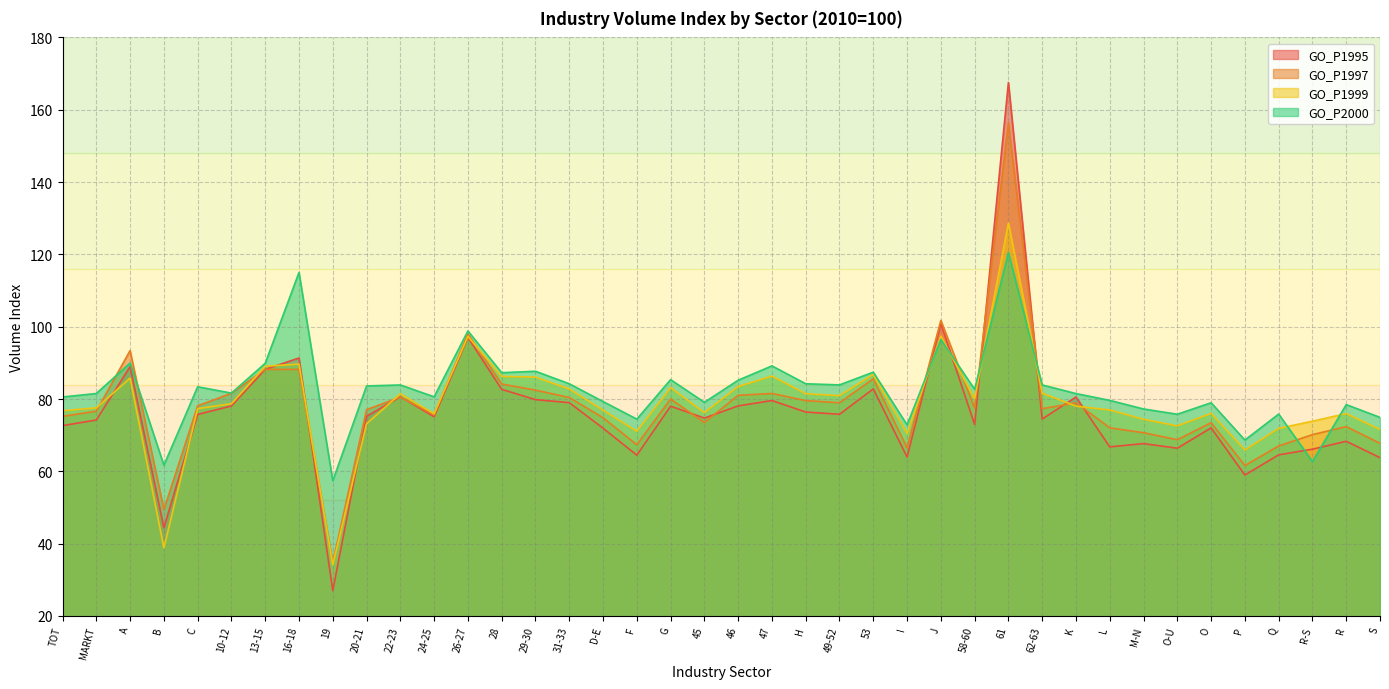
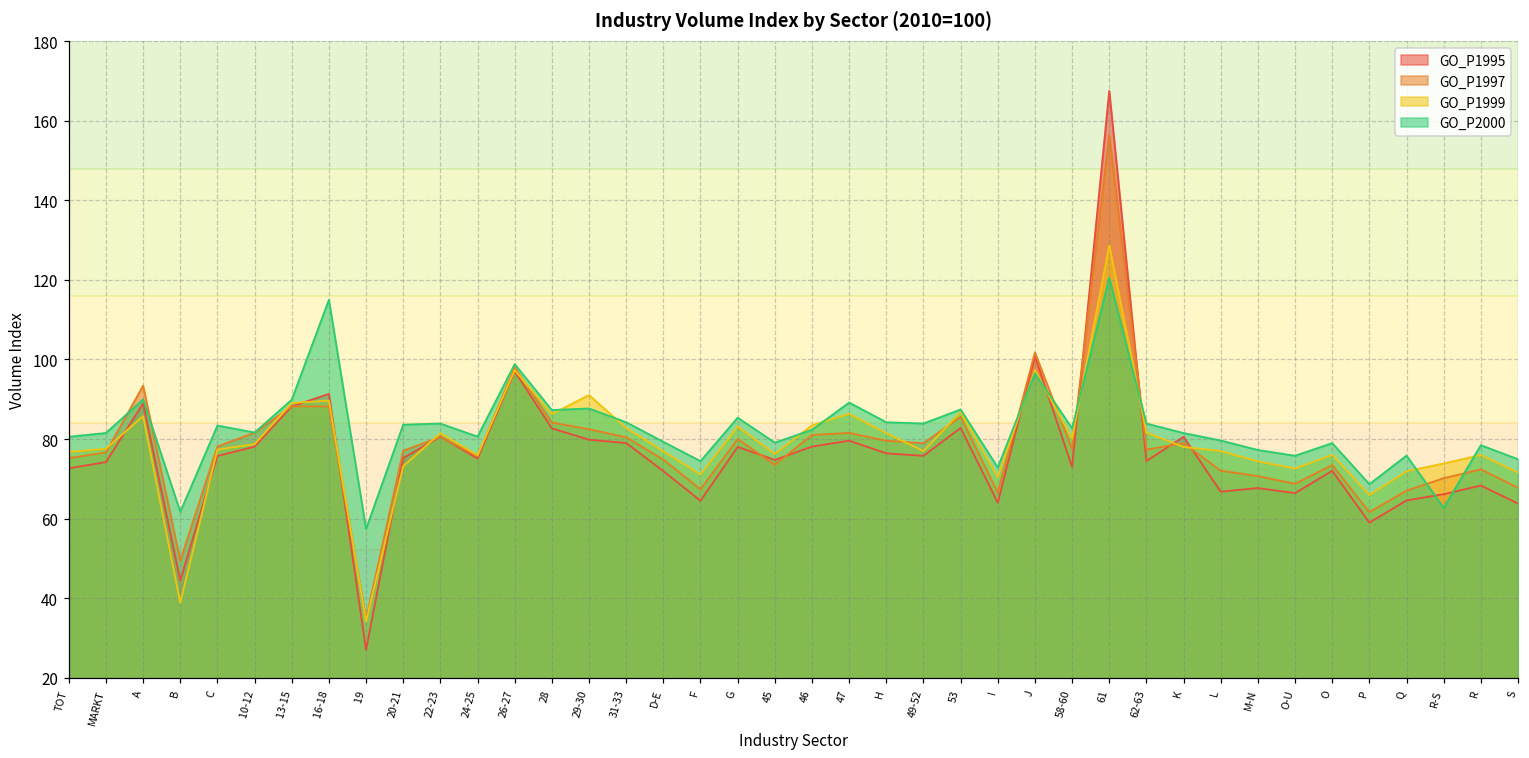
GO_P1999, 29-30: 86 -> 91
GO_P2000, 46: 85 -> 82
GO_P1999, 49-52: 81 -> 77
